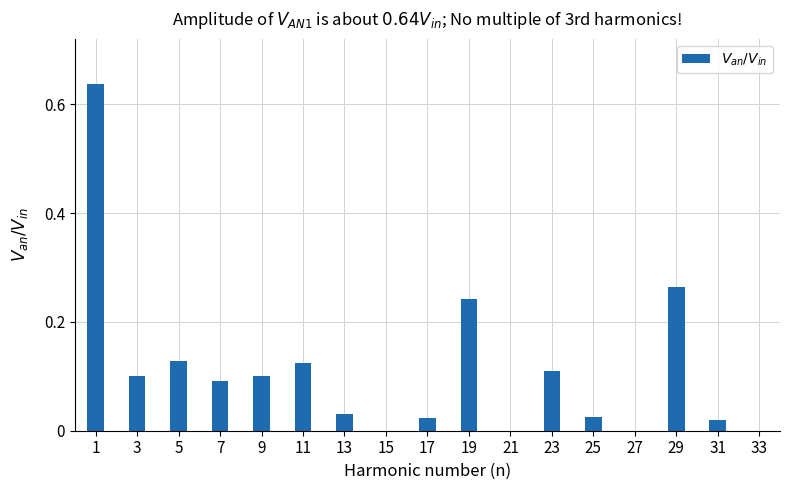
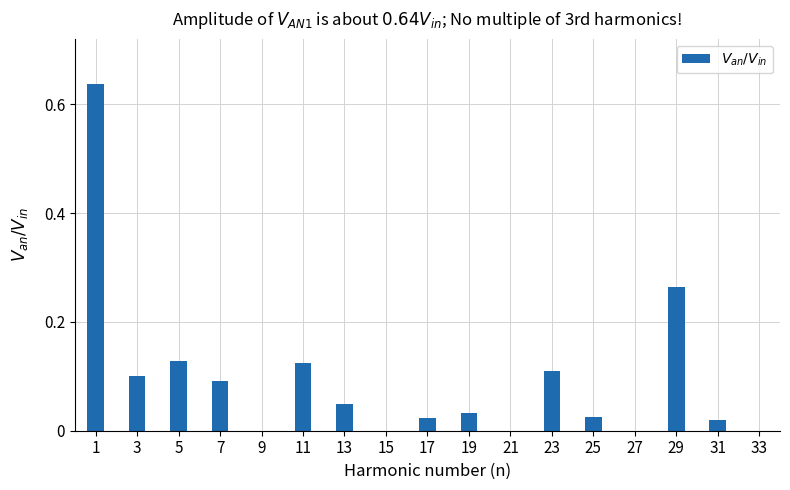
9: 0.1 -> 0.0
13: 0.03 -> 0.05
19: 0.24 -> 0.03
